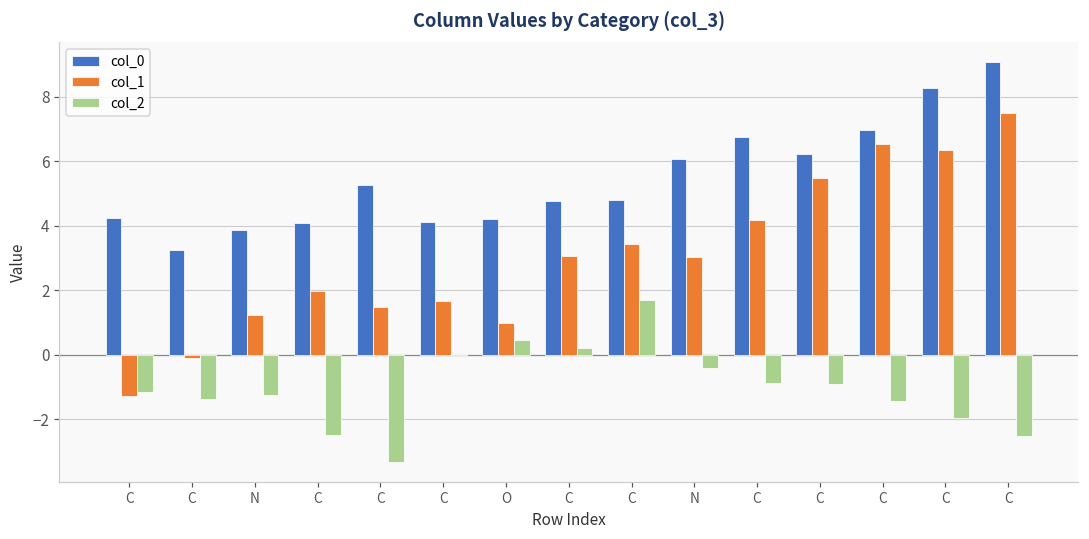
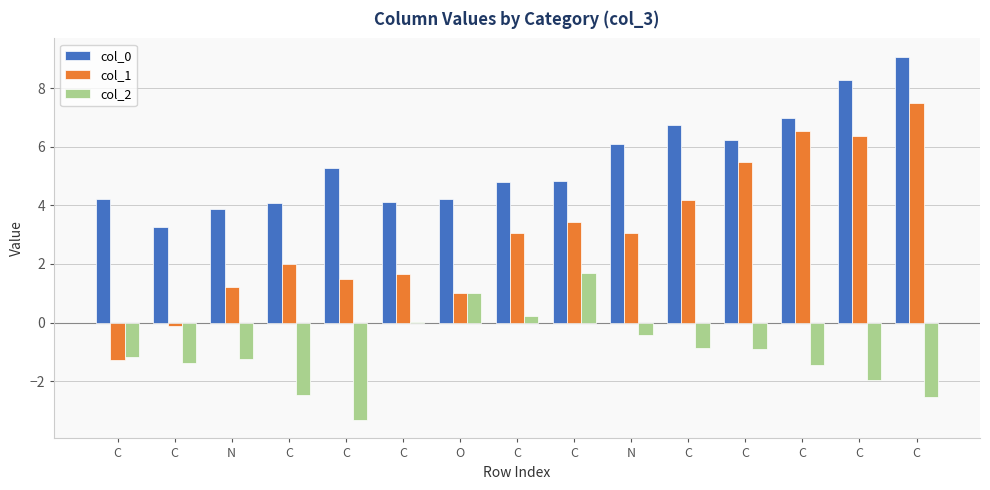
col_2, O: 0.5 -> 1.0
